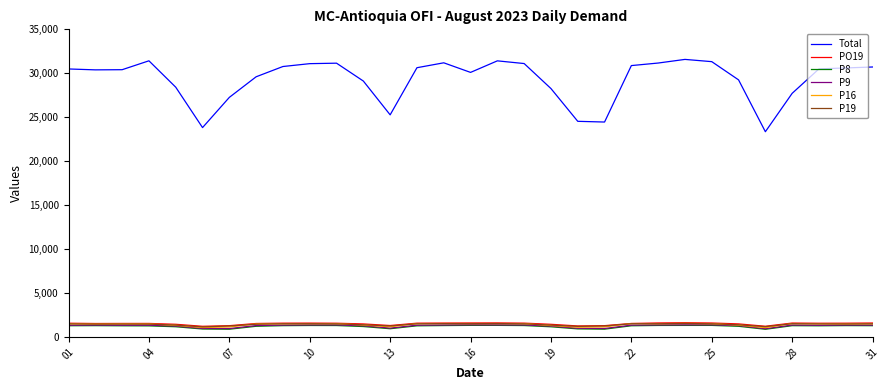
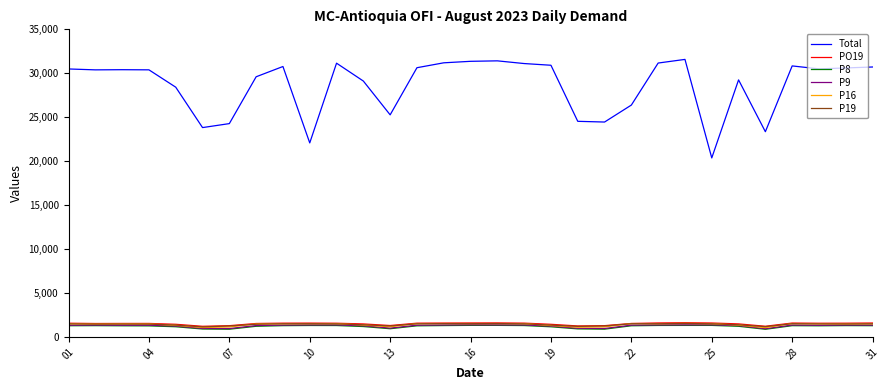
Total, 04: 31,000 -> 30,000
Total, 07: 27,000 -> 24,000
Total, 10: 31,000 -> 22,000
Total, 16: 30,000 -> 31,000
Total, 19: 28,000 -> 31,000
Total, 22: 31,000 -> 26,000
Total, 25: 31,000 -> 20,000
Total, 28: 28,000 -> 31,000
